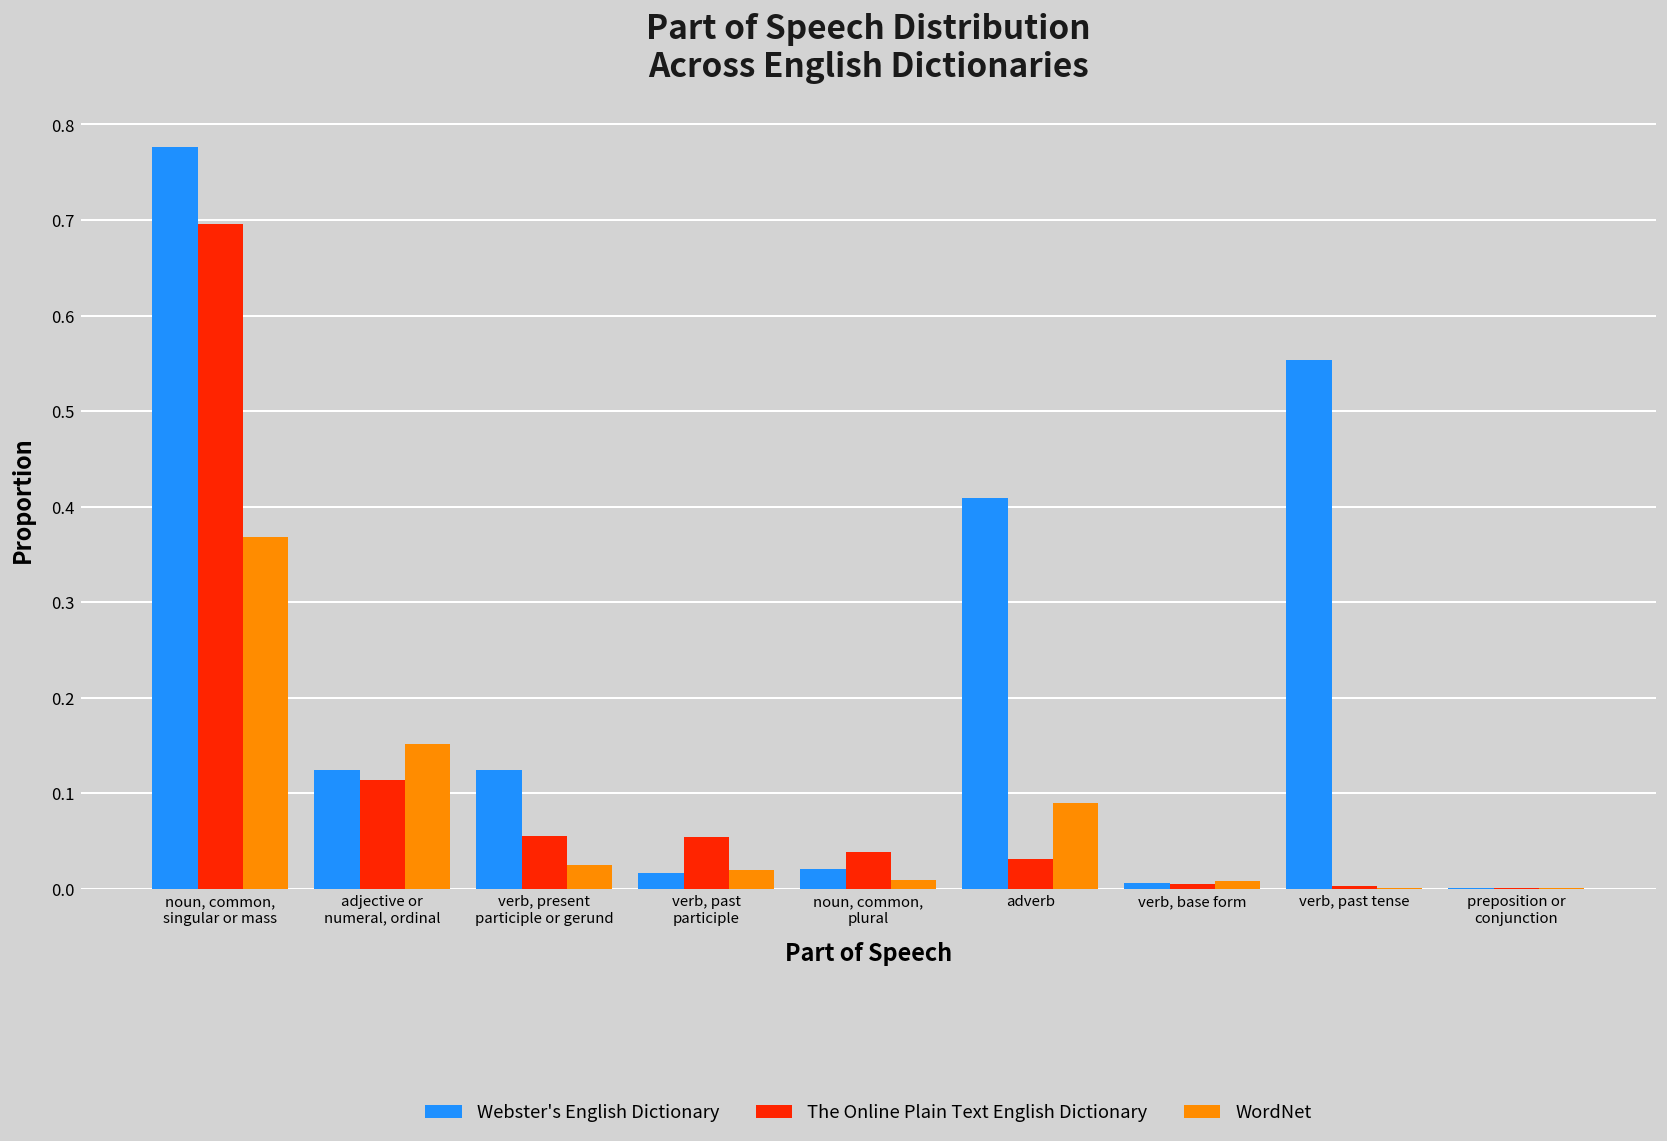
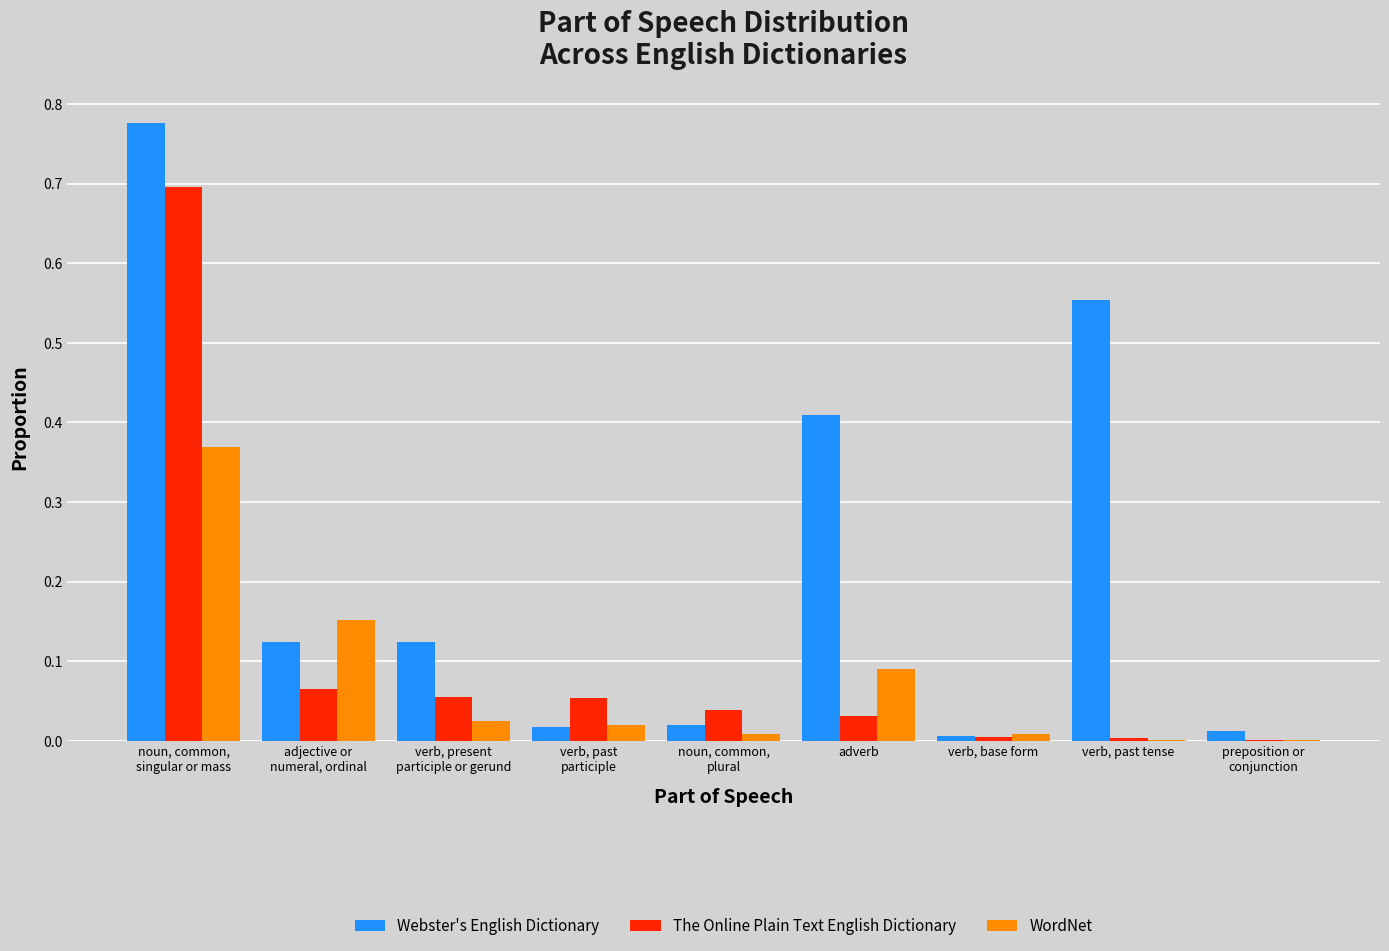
The Online Plain Text English Dictionary, adjective or numeral, ordinal: 0.11 -> 0.06
Webster's English Dictionary, preposition or conjunction: 0.00 -> 0.01
